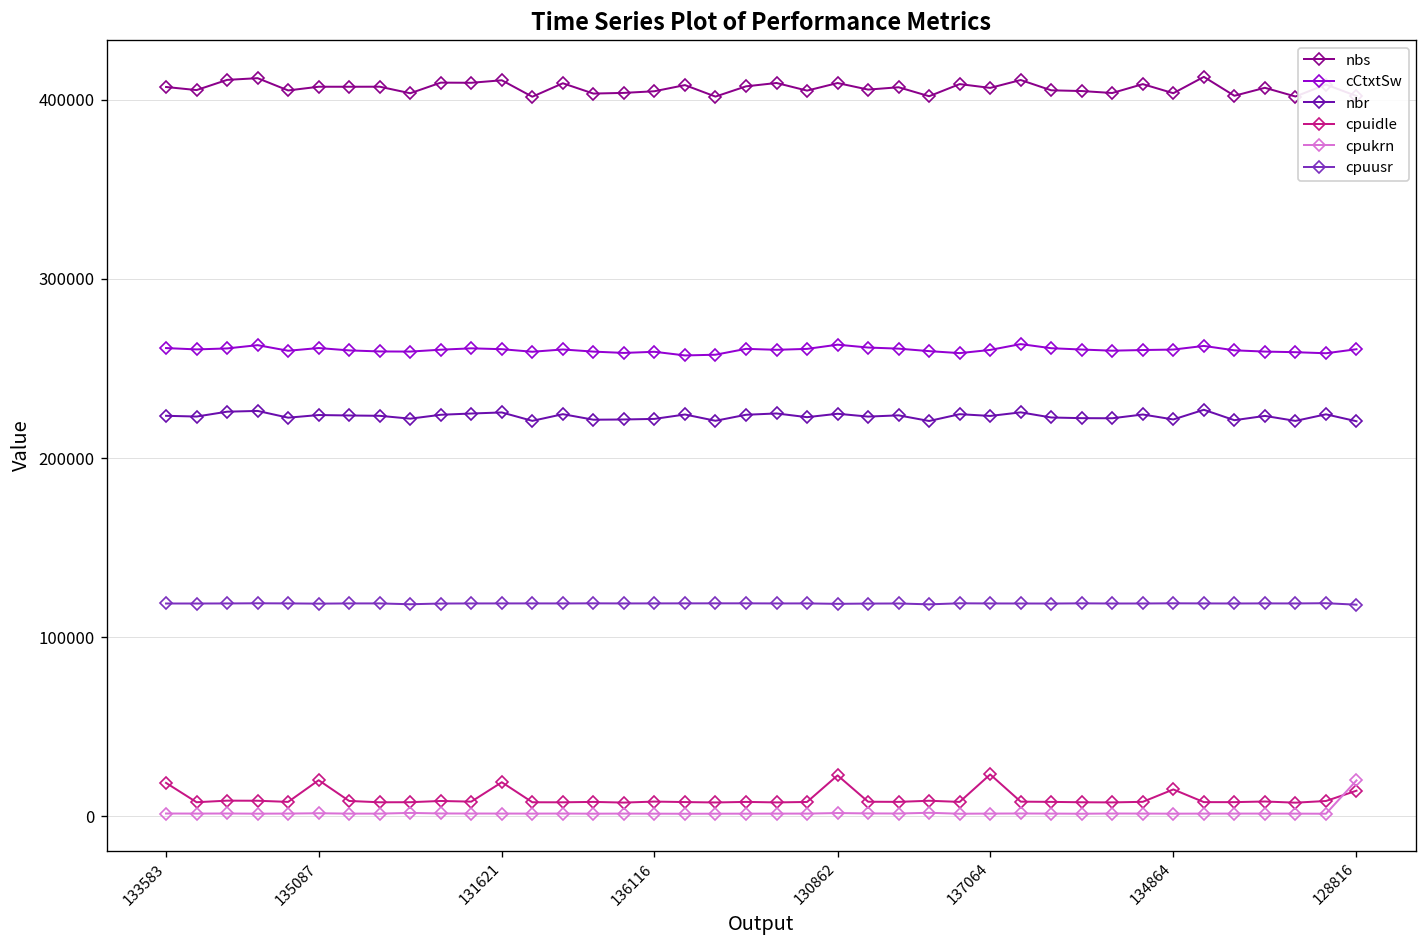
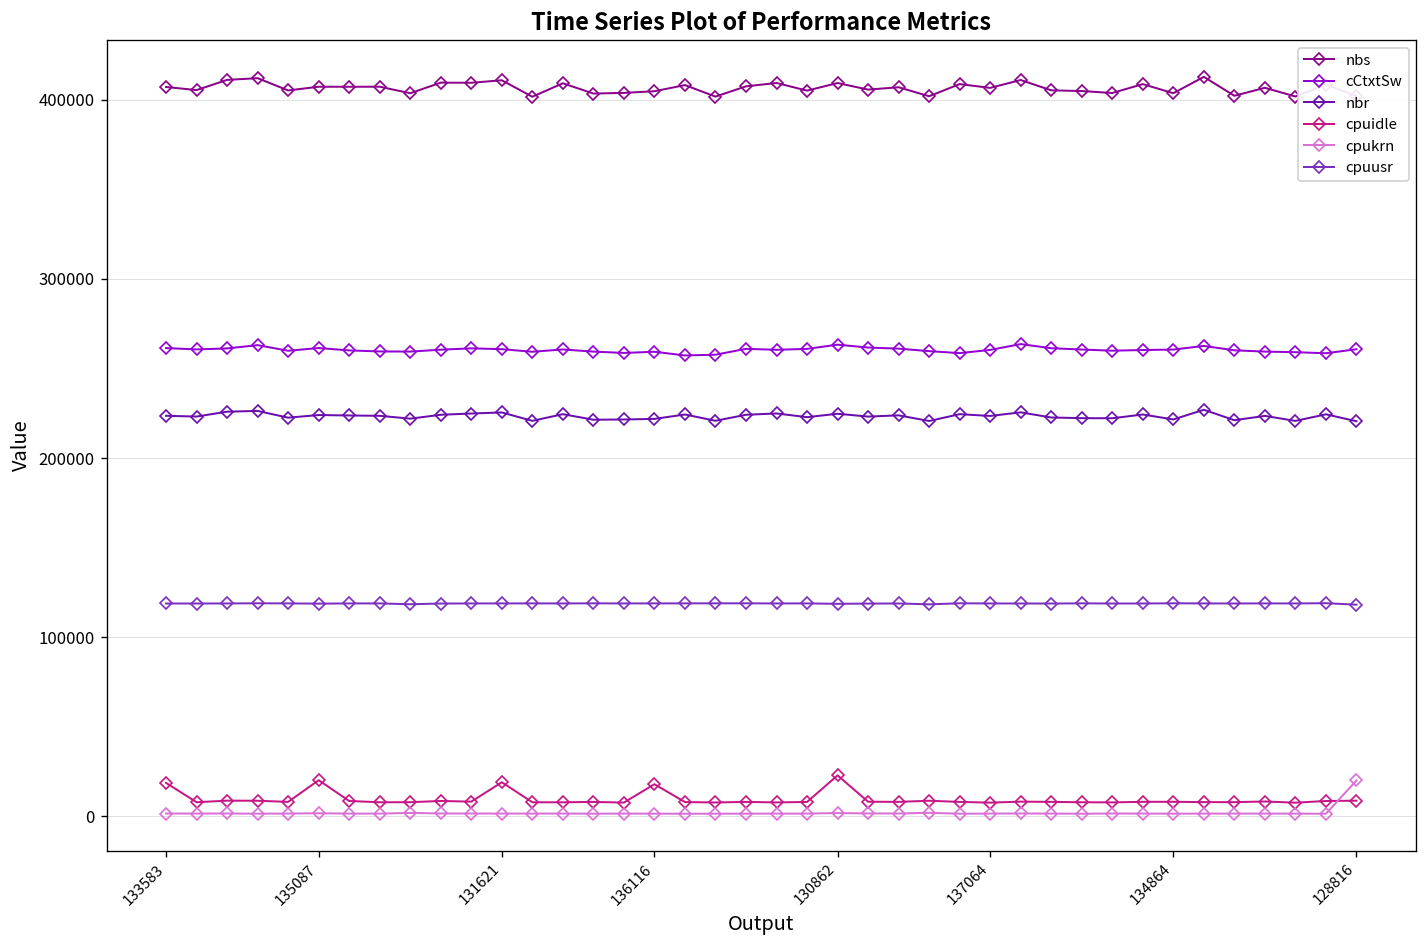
cpuidle, 136116: 8000 -> 18000
cpuidle, 137064: 23000 -> 8000
cpuidle, 134864: 15000 -> 8000
cpuidle, 128816: 14000 -> 9000
